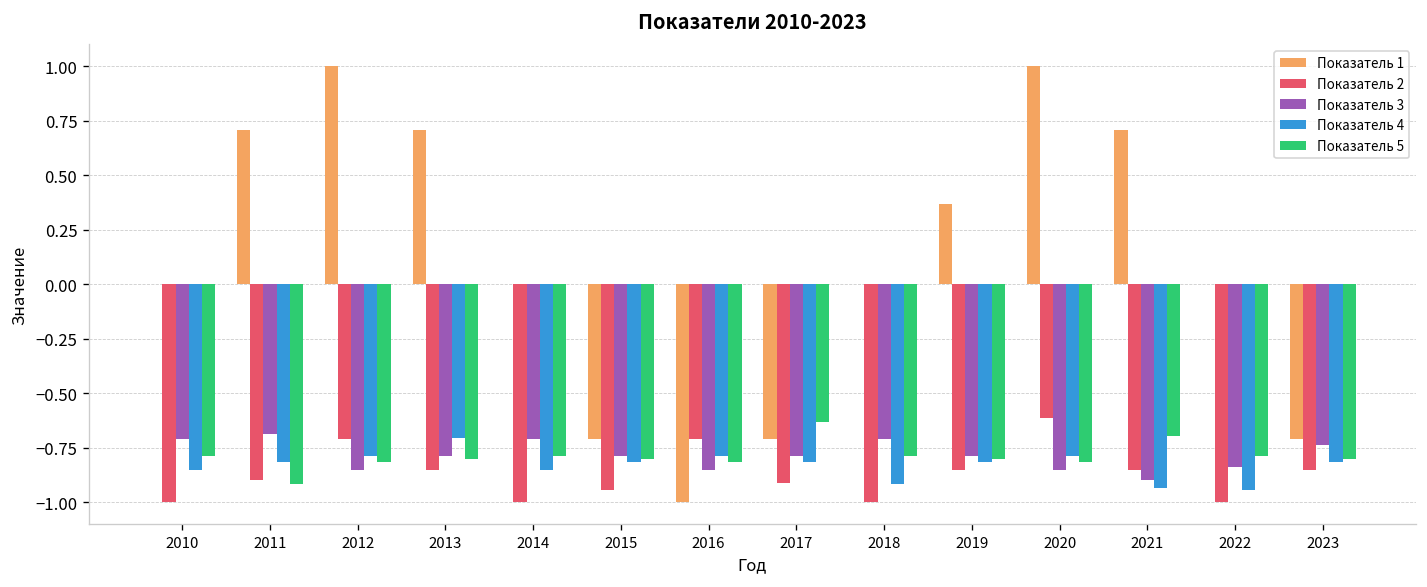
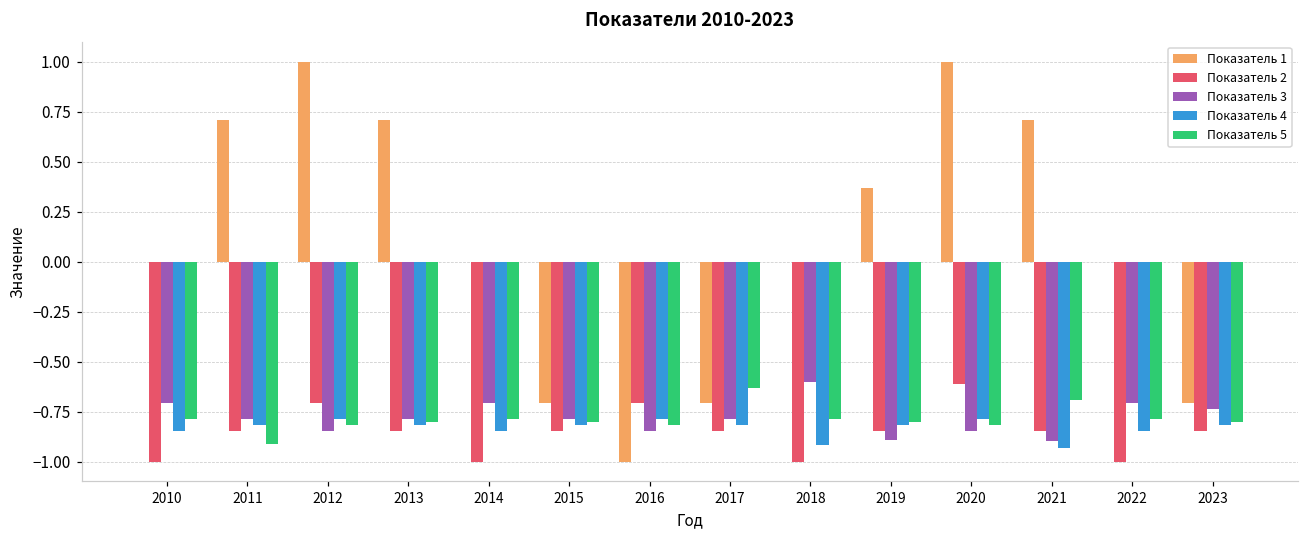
Показатель 2, 2011: -0.90 -> -0.85
Показатель 3, 2011: -0.69 -> -0.79
Показатель 4, 2013: -0.70 -> -0.82
Показатель 2, 2015: -0.94 -> -0.85
Показатель 2, 2017: -0.91 -> -0.85
Показатель 3, 2018: -0.71 -> -0.60
Показатель 3, 2019: -0.79 -> -0.89
Показатель 3, 2022: -0.84 -> -0.71
Показатель 4, 2022: -0.94 -> -0.85
